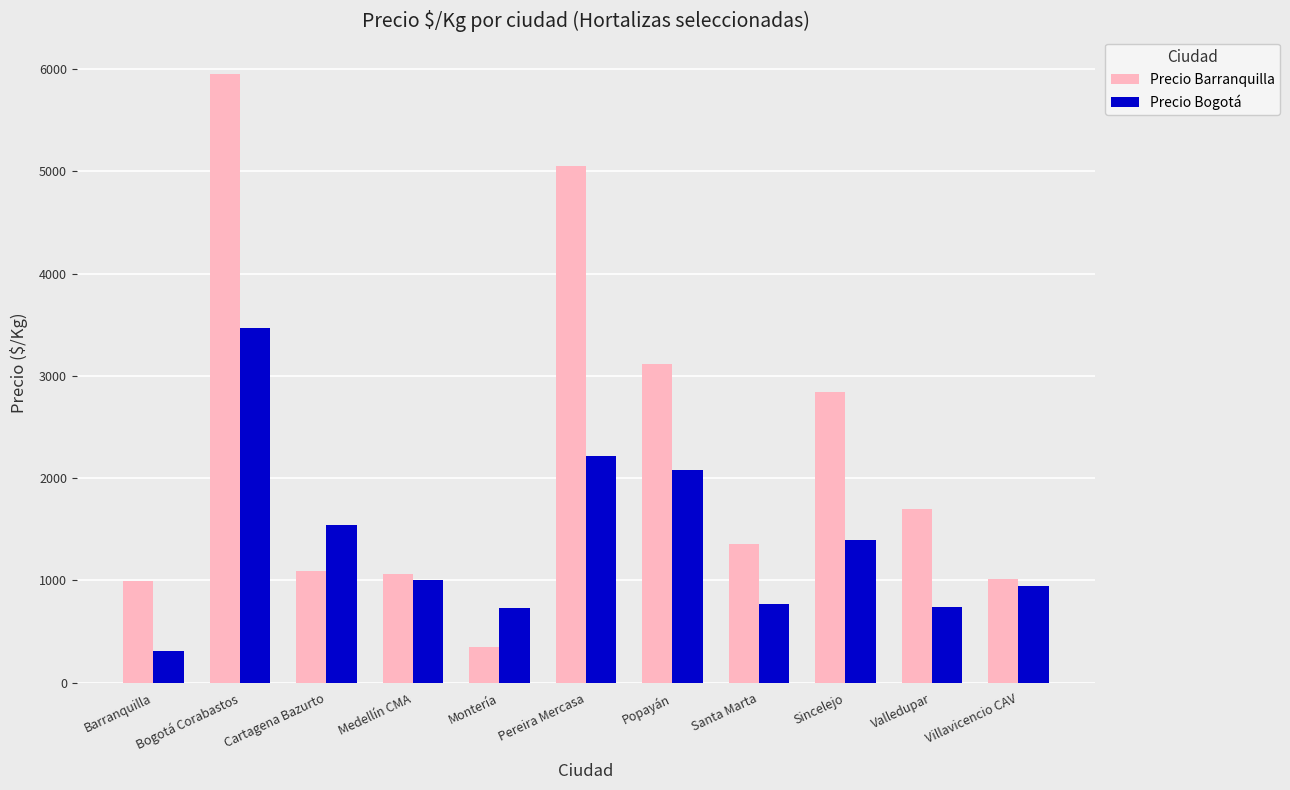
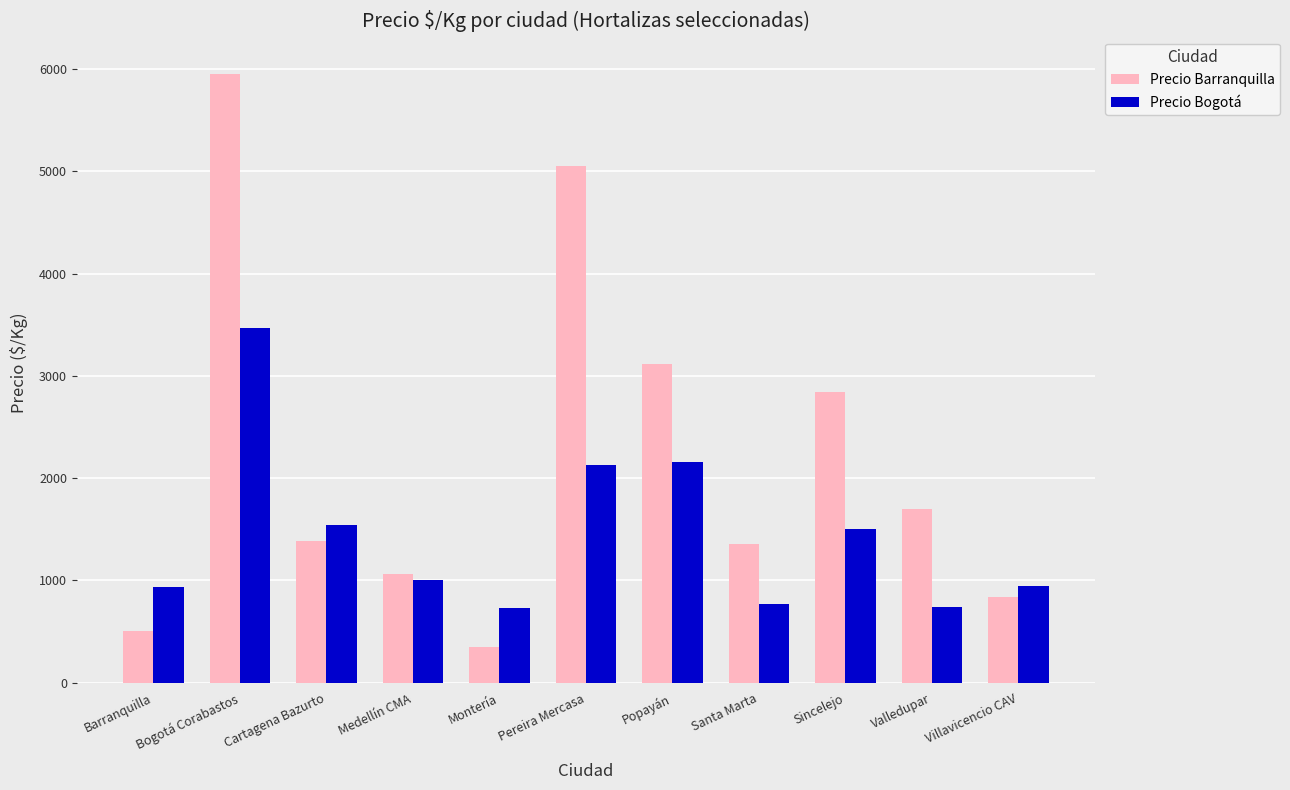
Precio Barranquilla, Barranquilla: 990 -> 510
Precio Bogotá, Barranquilla: 310 -> 930
Precio Barranquilla, Cartagena Bazurto: 1090 -> 1390
Precio Bogotá, Pereira Mercasa: 2220 -> 2130
Precio Bogotá, Popayán: 2080 -> 2160
Precio Bogotá, Sincelejo: 1390 -> 1500
Precio Barranquilla, Villavicencio CAV: 1010 -> 840
